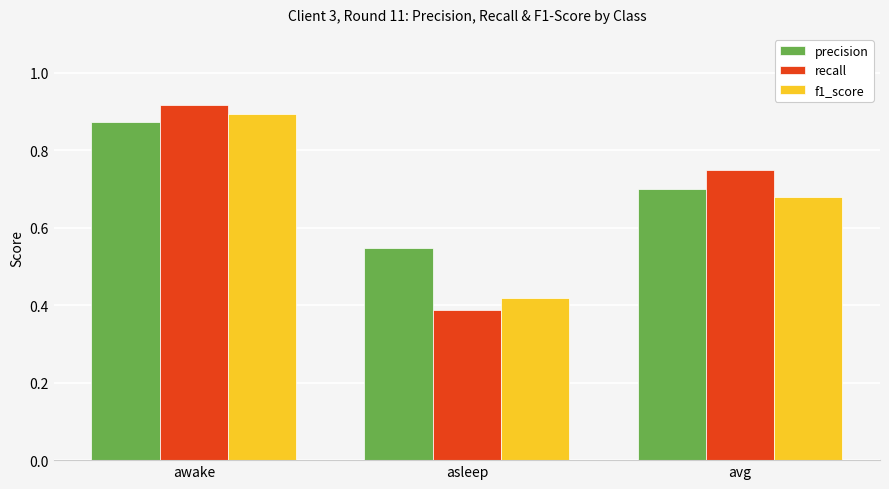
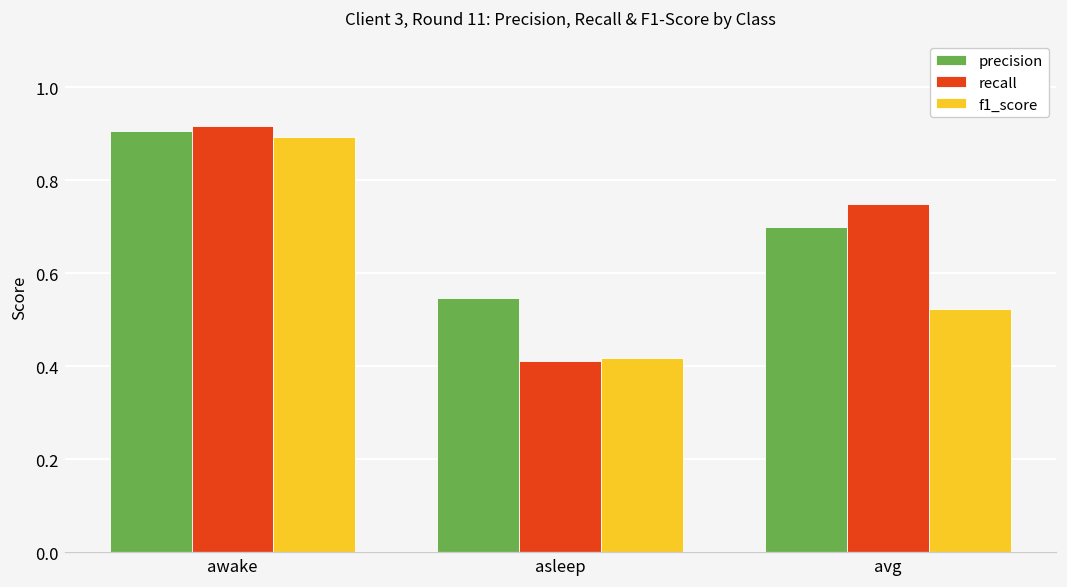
precision, awake: 0.87 -> 0.91
recall, asleep: 0.39 -> 0.41
f1_score, avg: 0.68 -> 0.52
